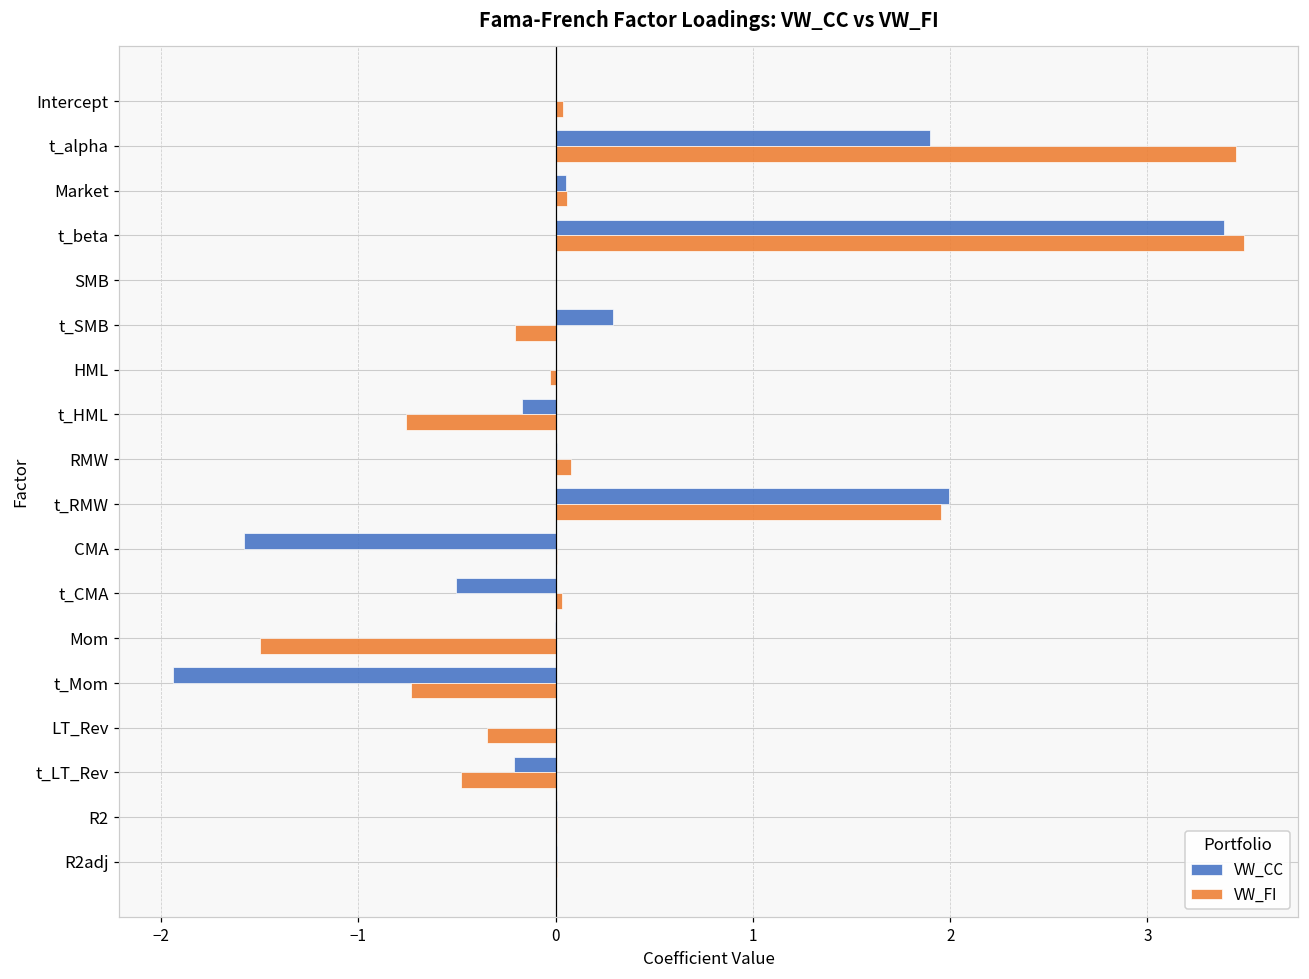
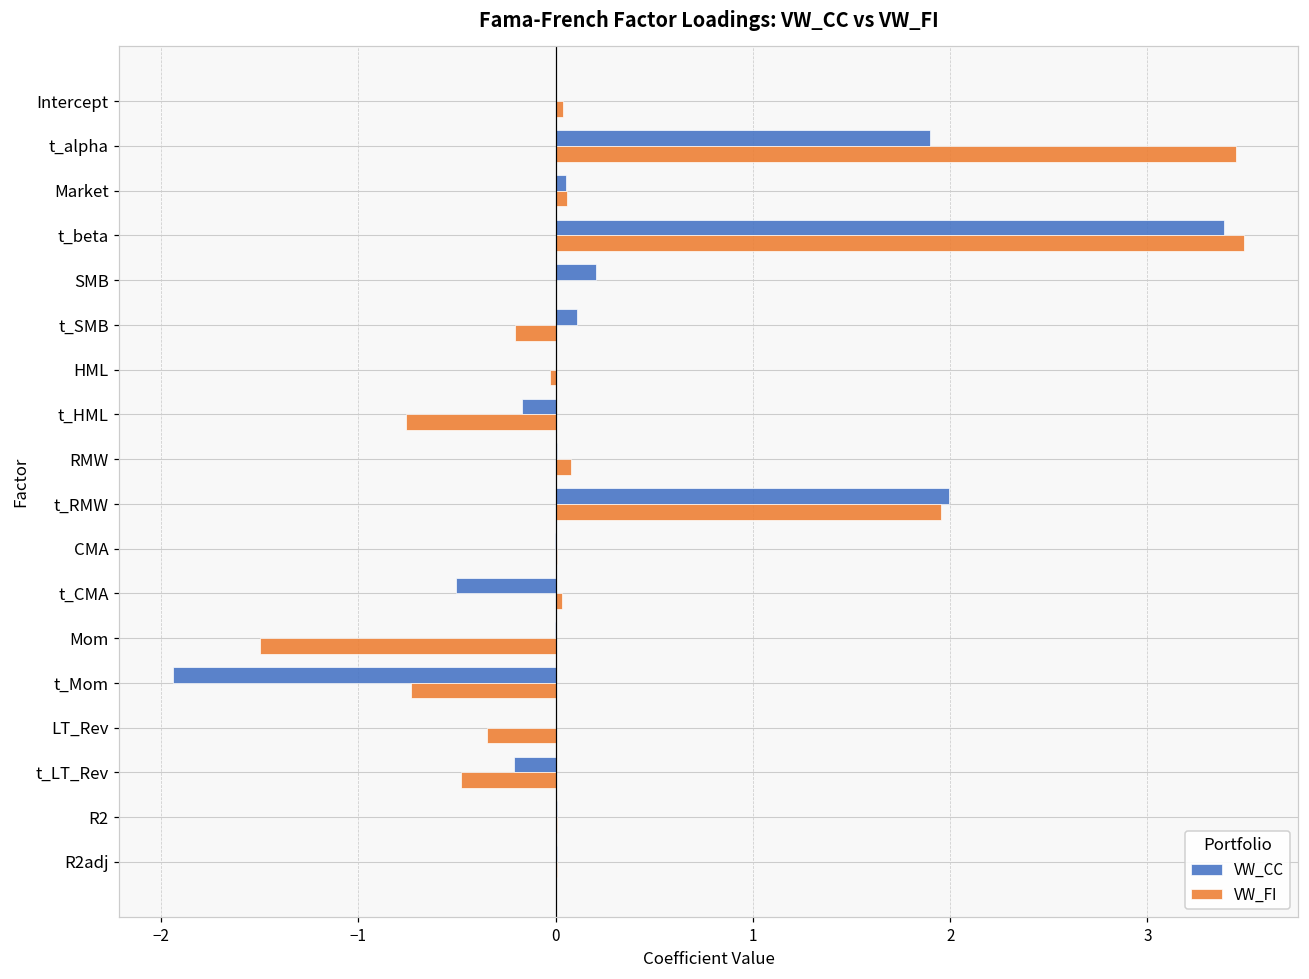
VW_CC, SMB: 0.00 -> 0.20
VW_CC, t_SMB: 0.29 -> 0.11
VW_CC, CMA: -1.58 -> 0.00
